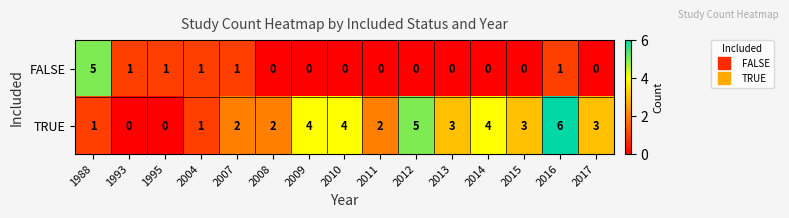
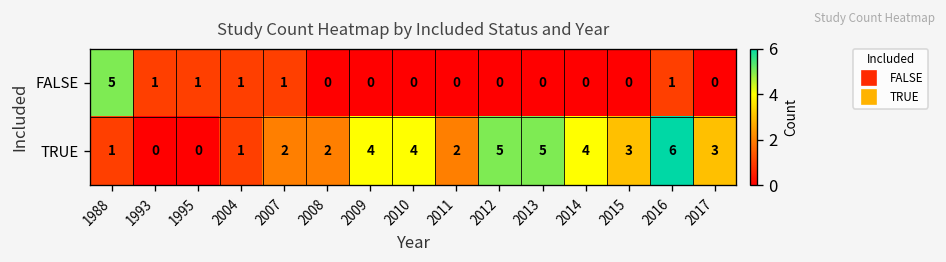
TRUE, 2013: 3 -> 5
